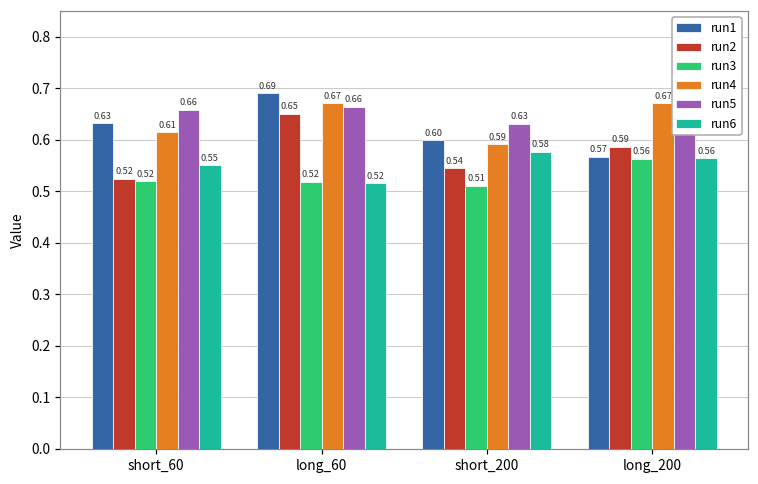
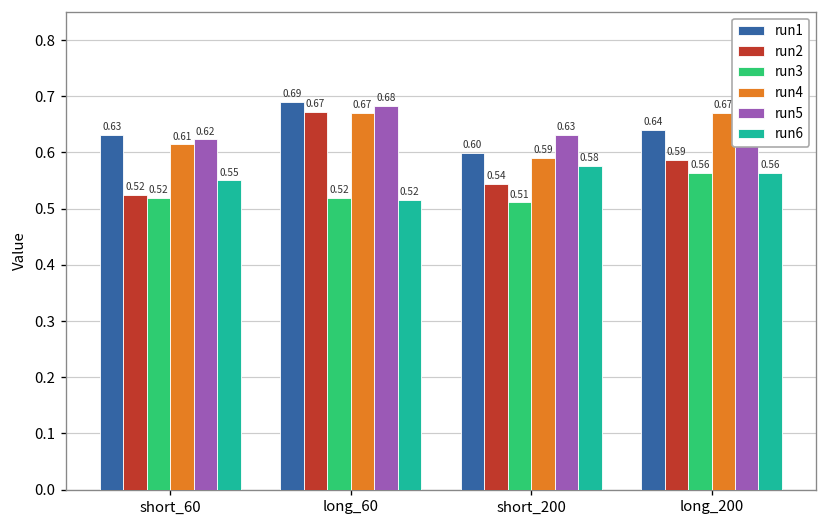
run5, short_60: 0.66 -> 0.62
run2, long_60: 0.65 -> 0.67
run5, long_60: 0.66 -> 0.68
run1, long_200: 0.57 -> 0.64
